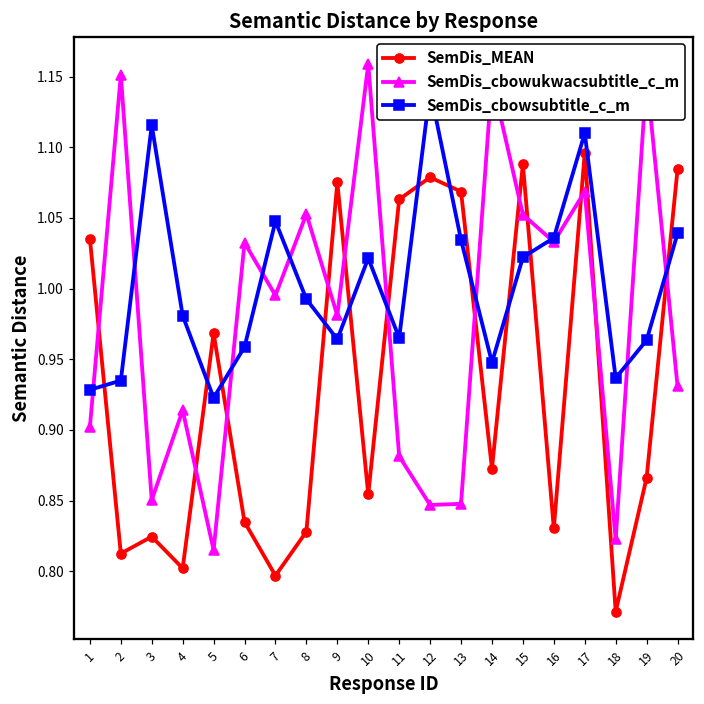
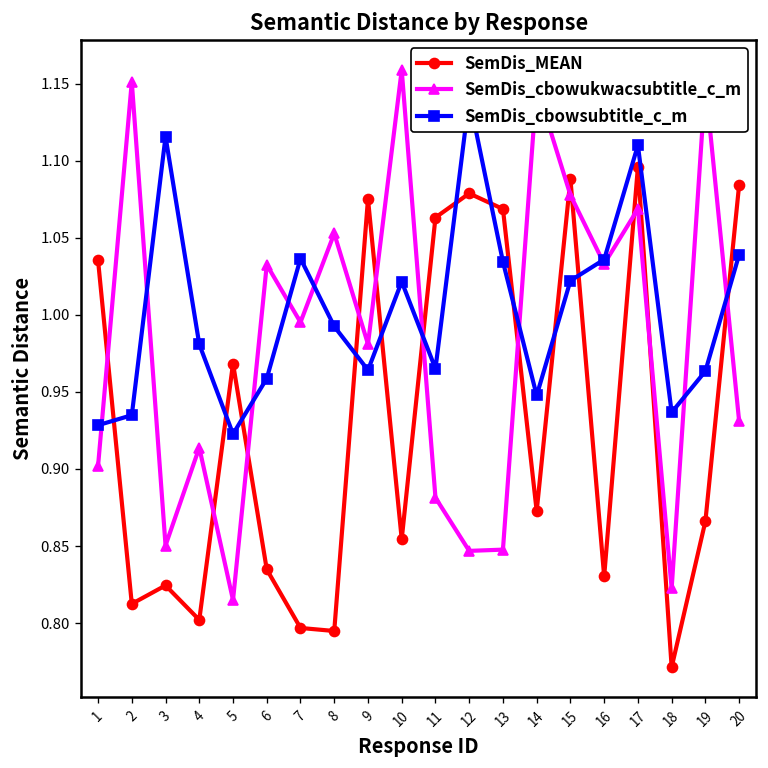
SemDis_cbowsubtitle_c_m, 7: 1.048 -> 1.037
SemDis_MEAN, 8: 0.828 -> 0.795
SemDis_cbowukwacsubtitle_c_m, 15: 1.052 -> 1.078
